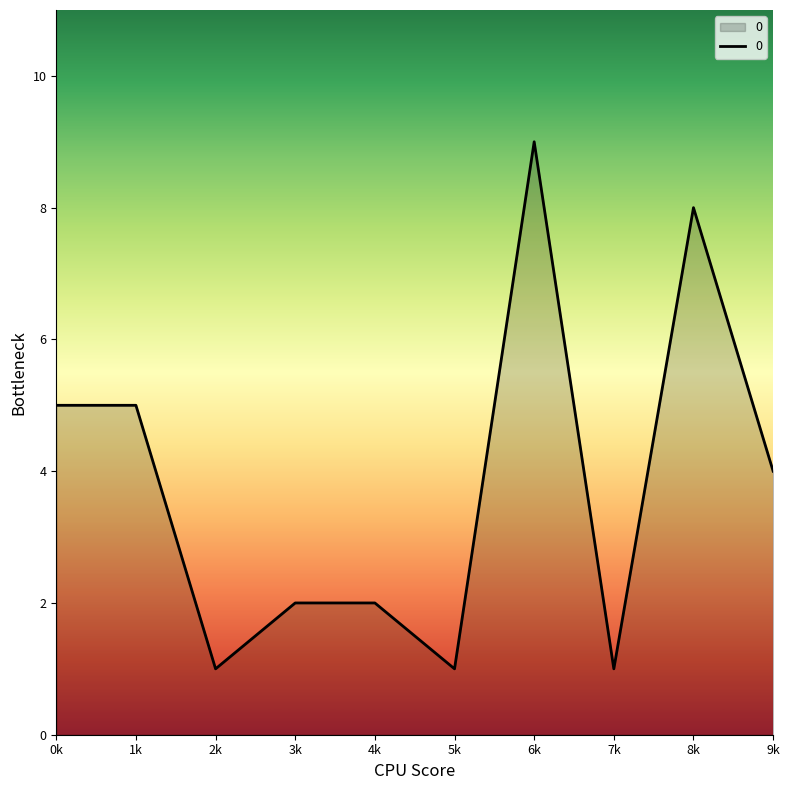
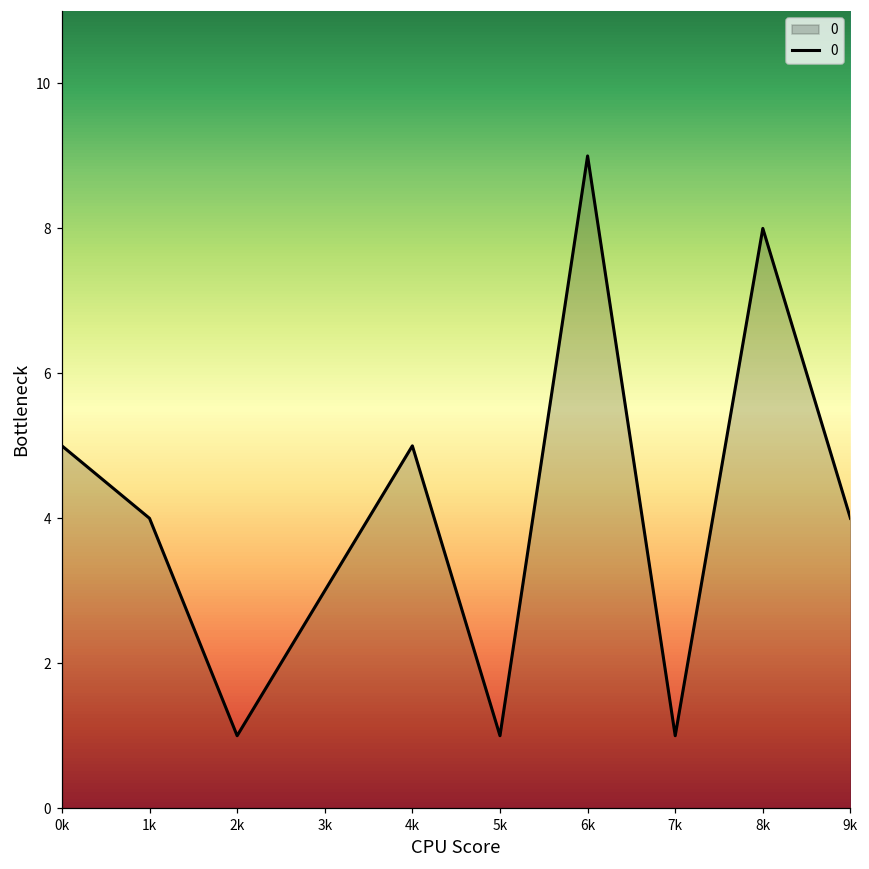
1k: 5 -> 4
3k: 2 -> 3
4k: 2 -> 5
